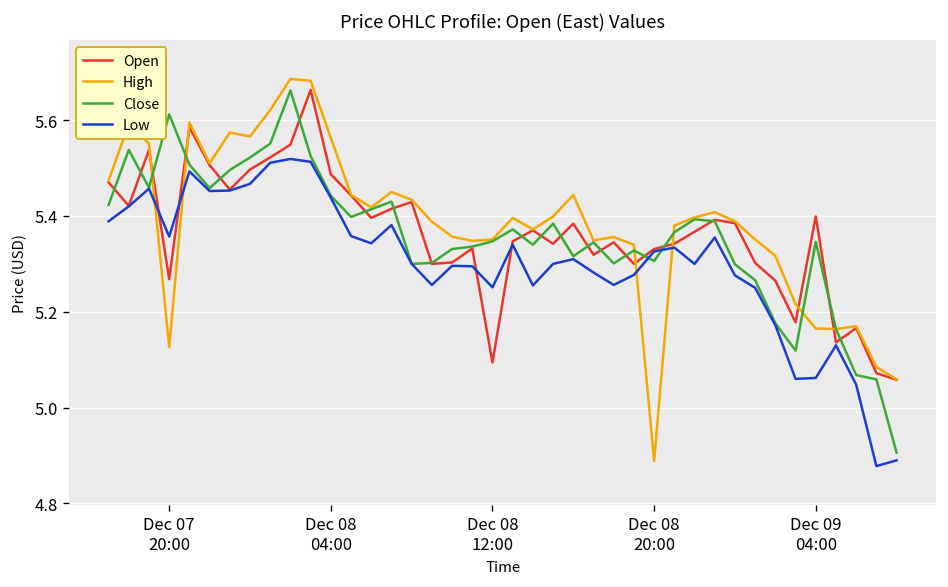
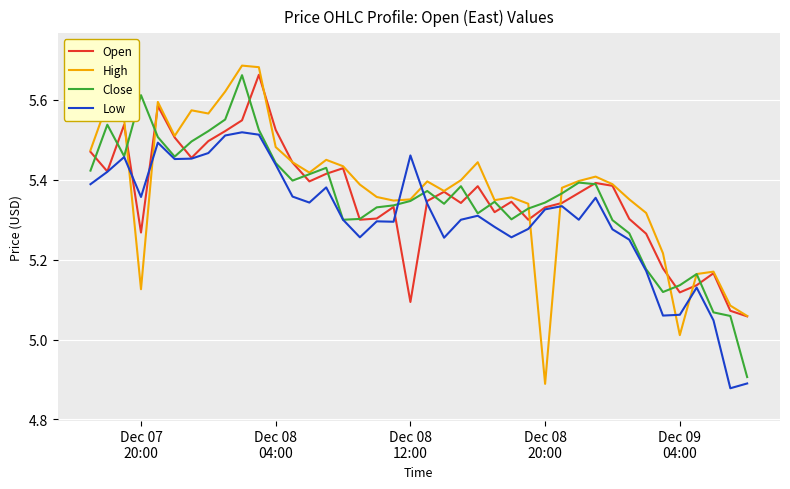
Open, Dec 08 04:00: 5.49 -> 5.53
High, Dec 08 04:00: 5.56 -> 5.48
Low, Dec 08 12:00: 5.25 -> 5.46
Close, Dec 08 20:00: 5.31 -> 5.34
Open, Dec 09 04:00: 5.40 -> 5.12
High, Dec 09 04:00: 5.17 -> 5.01
Close, Dec 09 04:00: 5.35 -> 5.14
